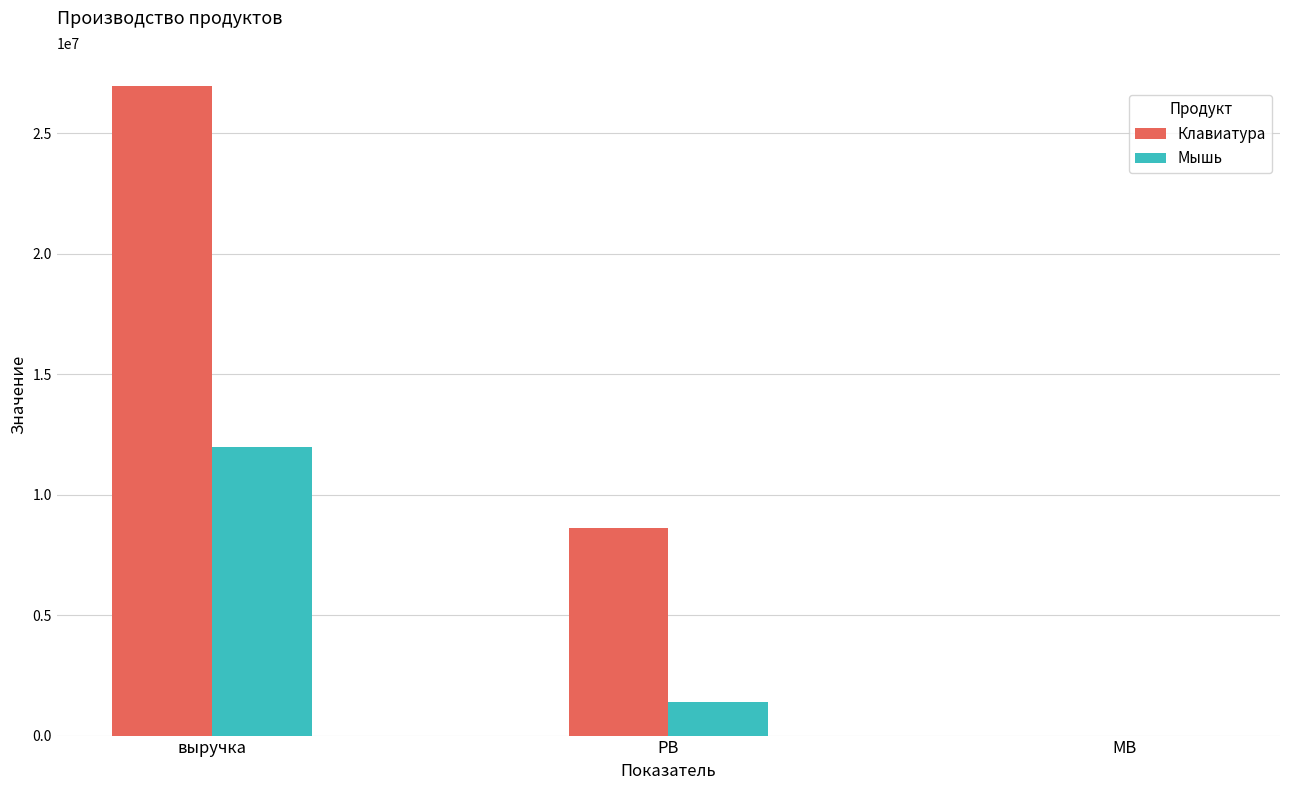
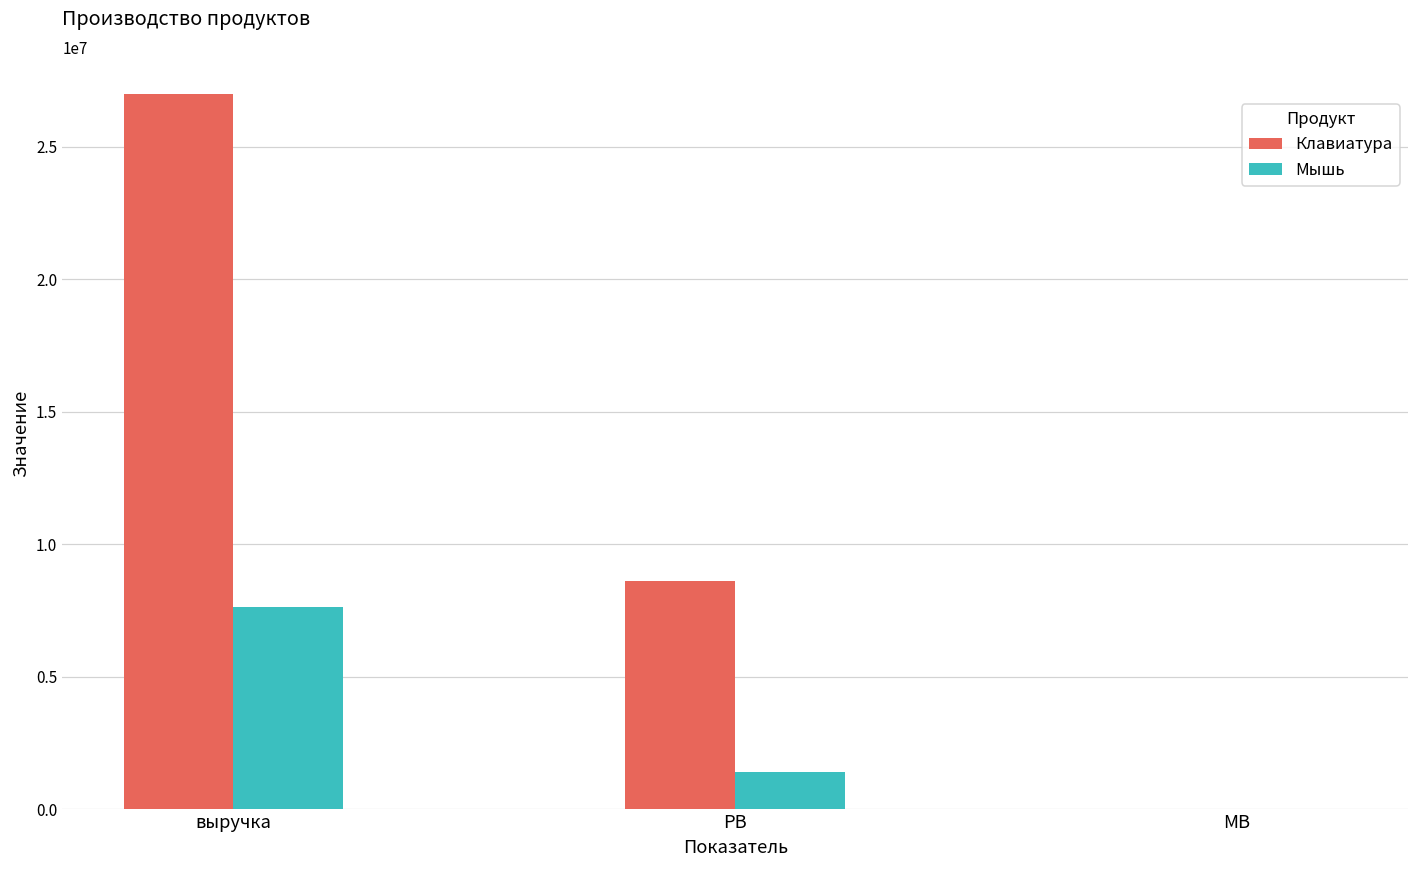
Мышь, выручка: 12000000 -> 7600000
